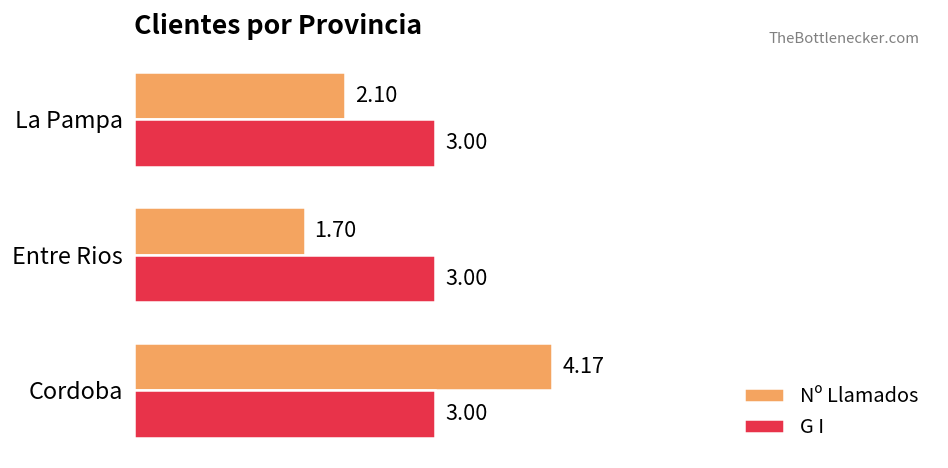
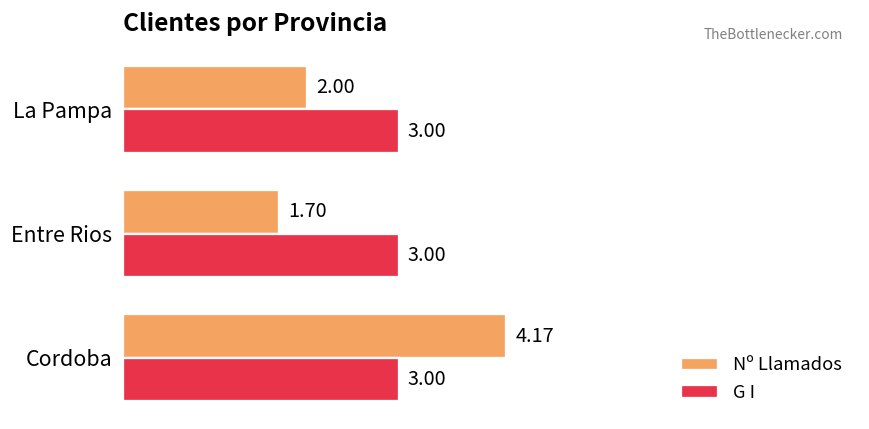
Nº Llamados, La Pampa: 2.10 -> 2.00
